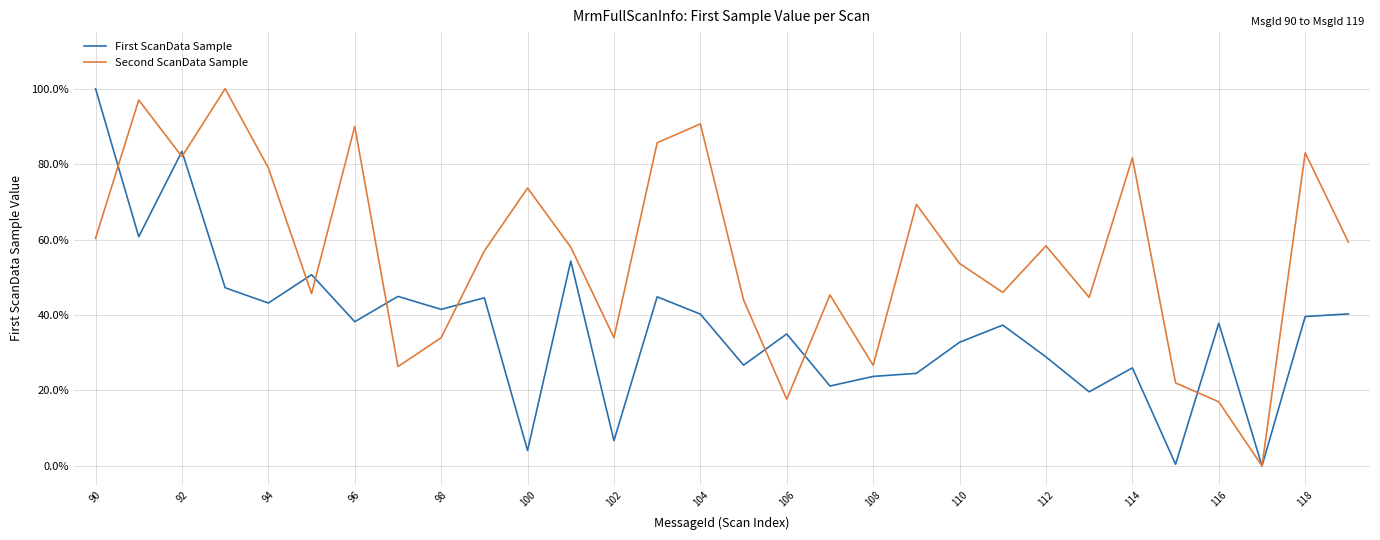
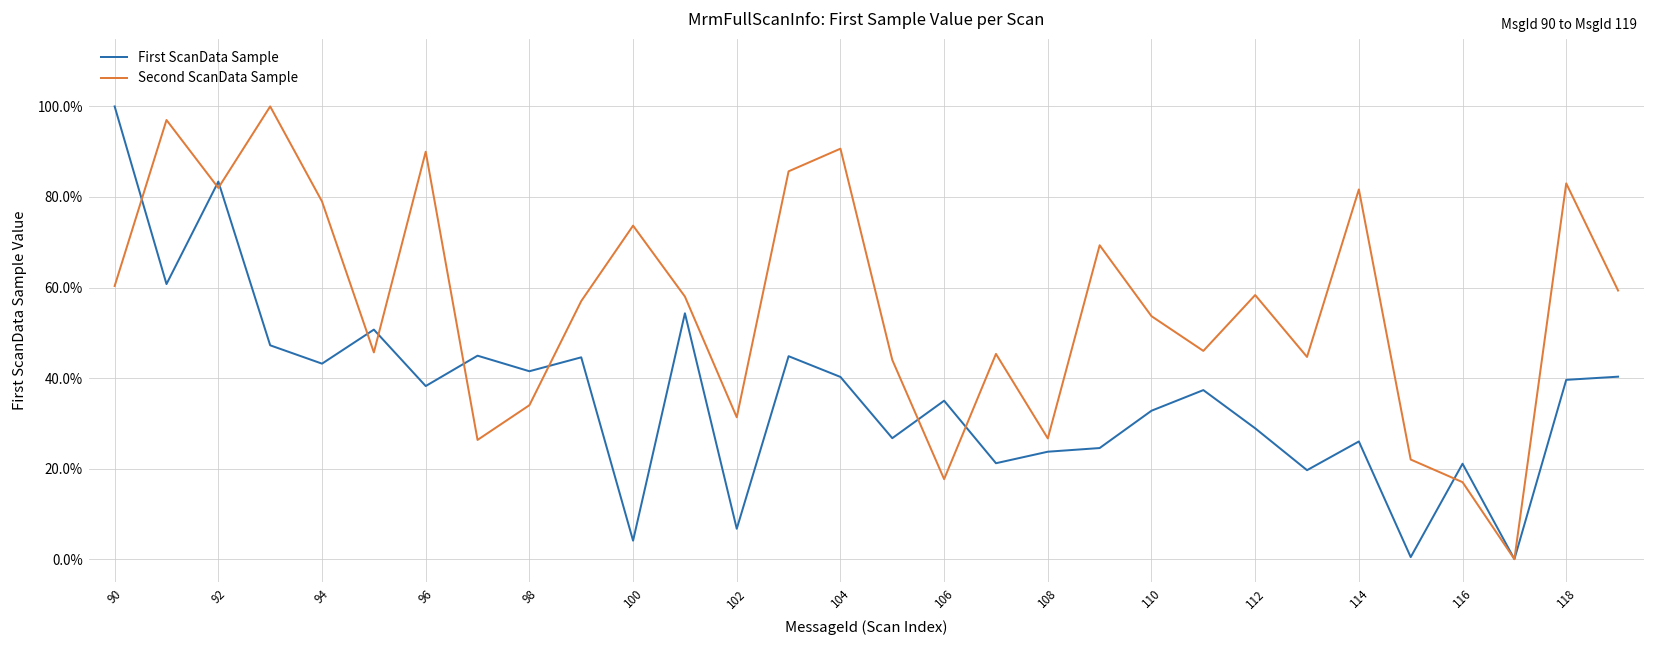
Second ScanData Sample, 102: 34% -> 31%
First ScanData Sample, 116: 38% -> 21%
